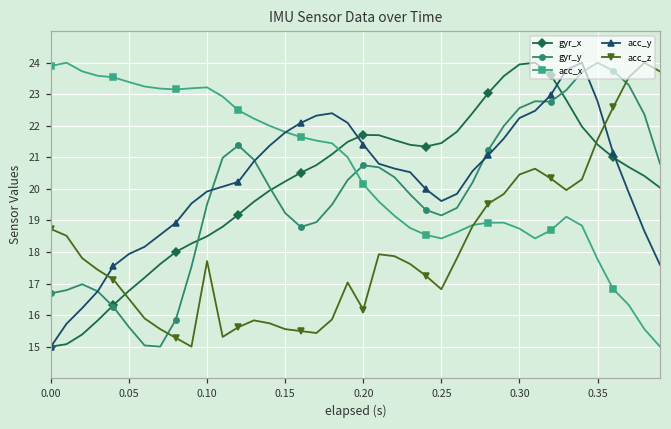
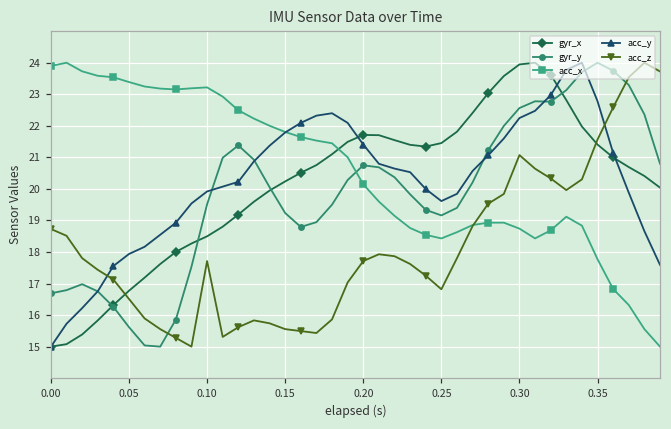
acc_z, 0.20: 16.2 -> 17.7
acc_z, 0.30: 20.5 -> 21.1
